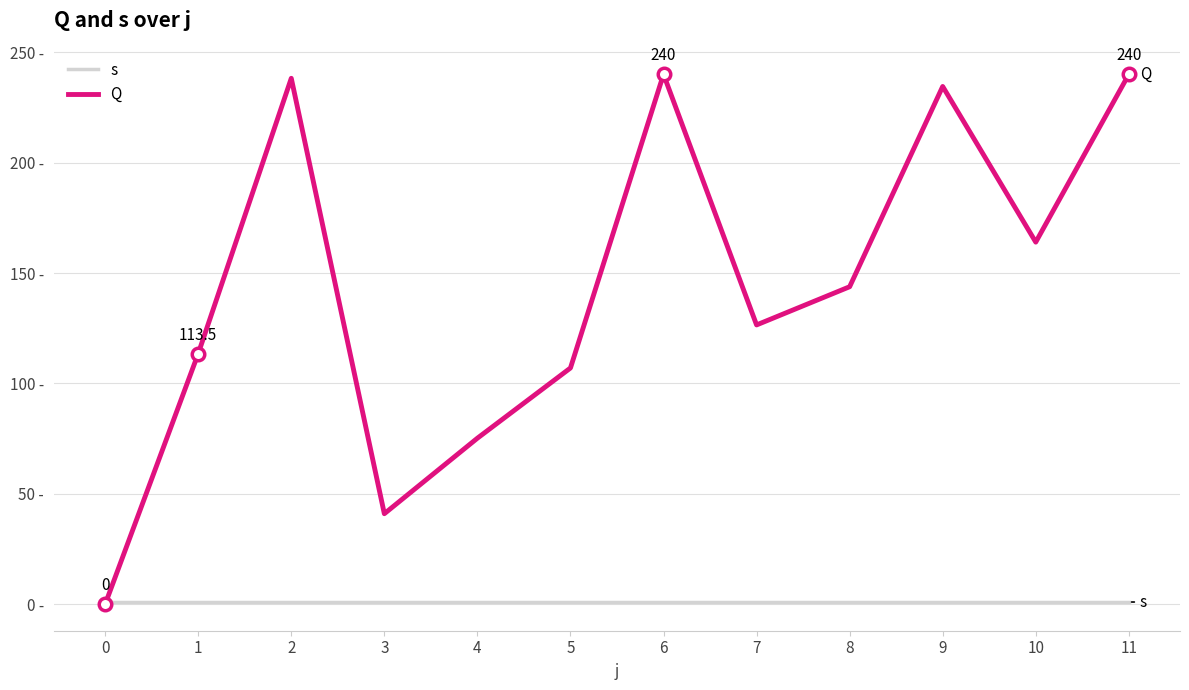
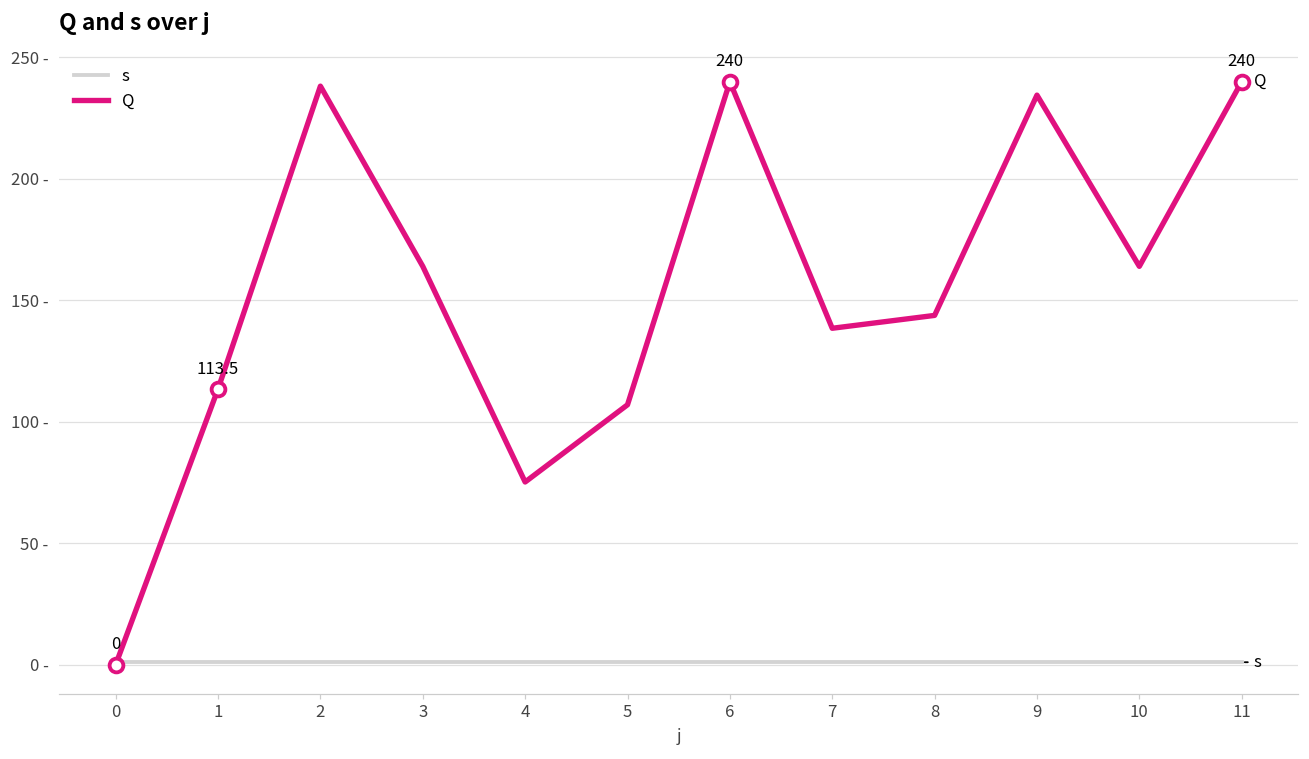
Q, 3: 41 - -> 164 -
Q, 7: 127 - -> 139 -
